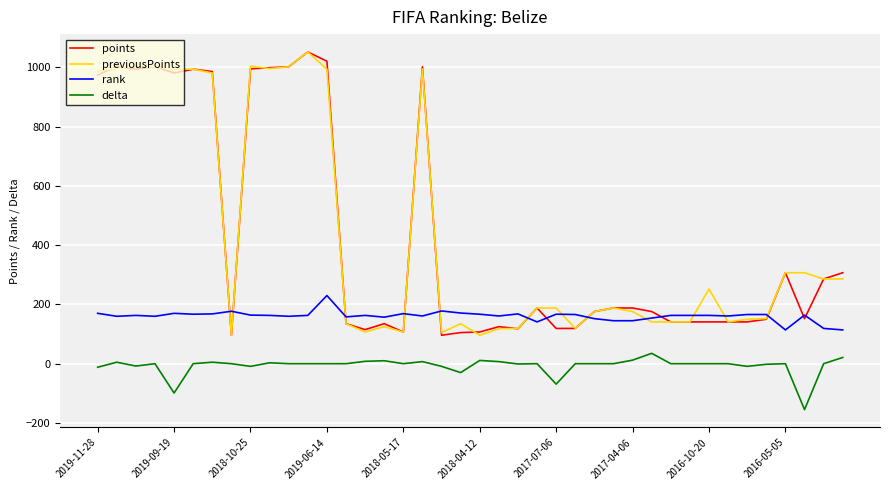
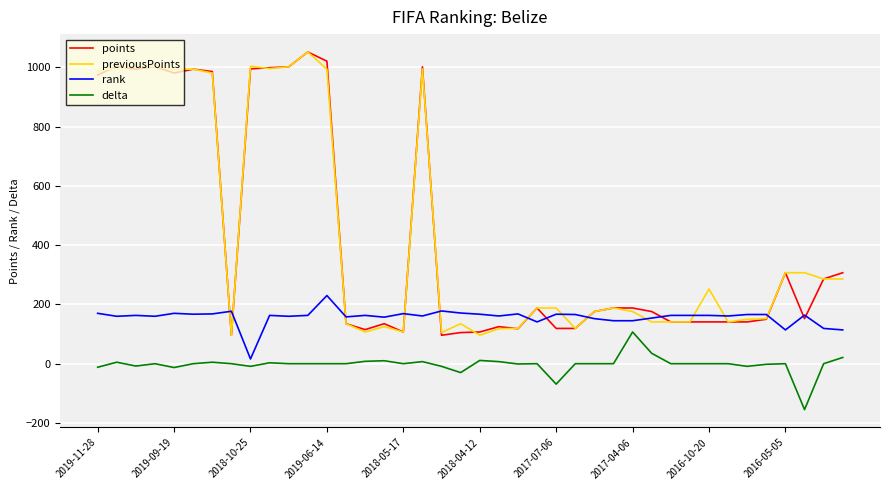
delta, 2019-09-19: -100 -> -10
rank, 2018-10-25: 160 -> 20
delta, 2017-04-06: 10 -> 110
